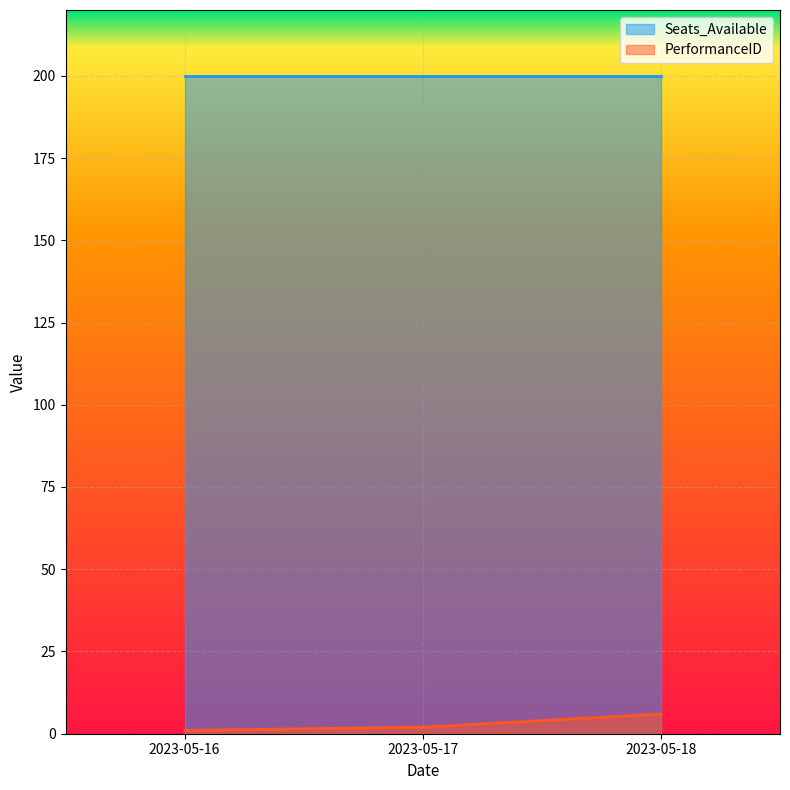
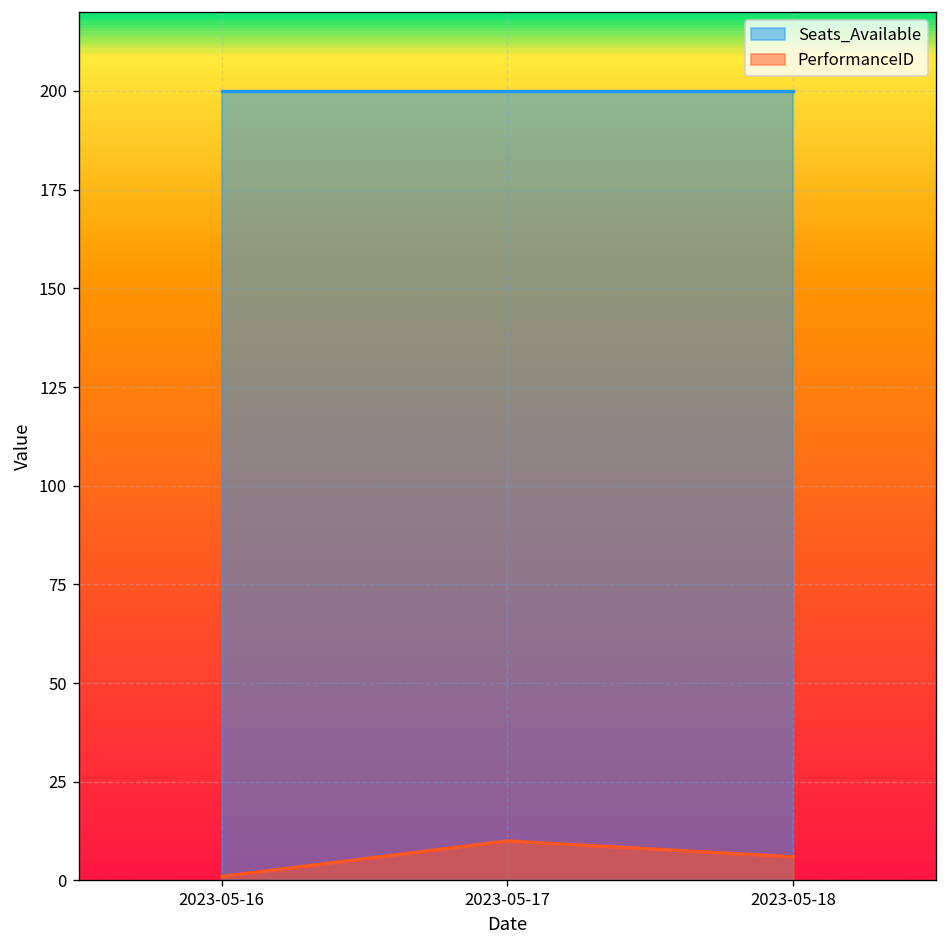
PerformanceID, 2023-05-17: 2 -> 10
